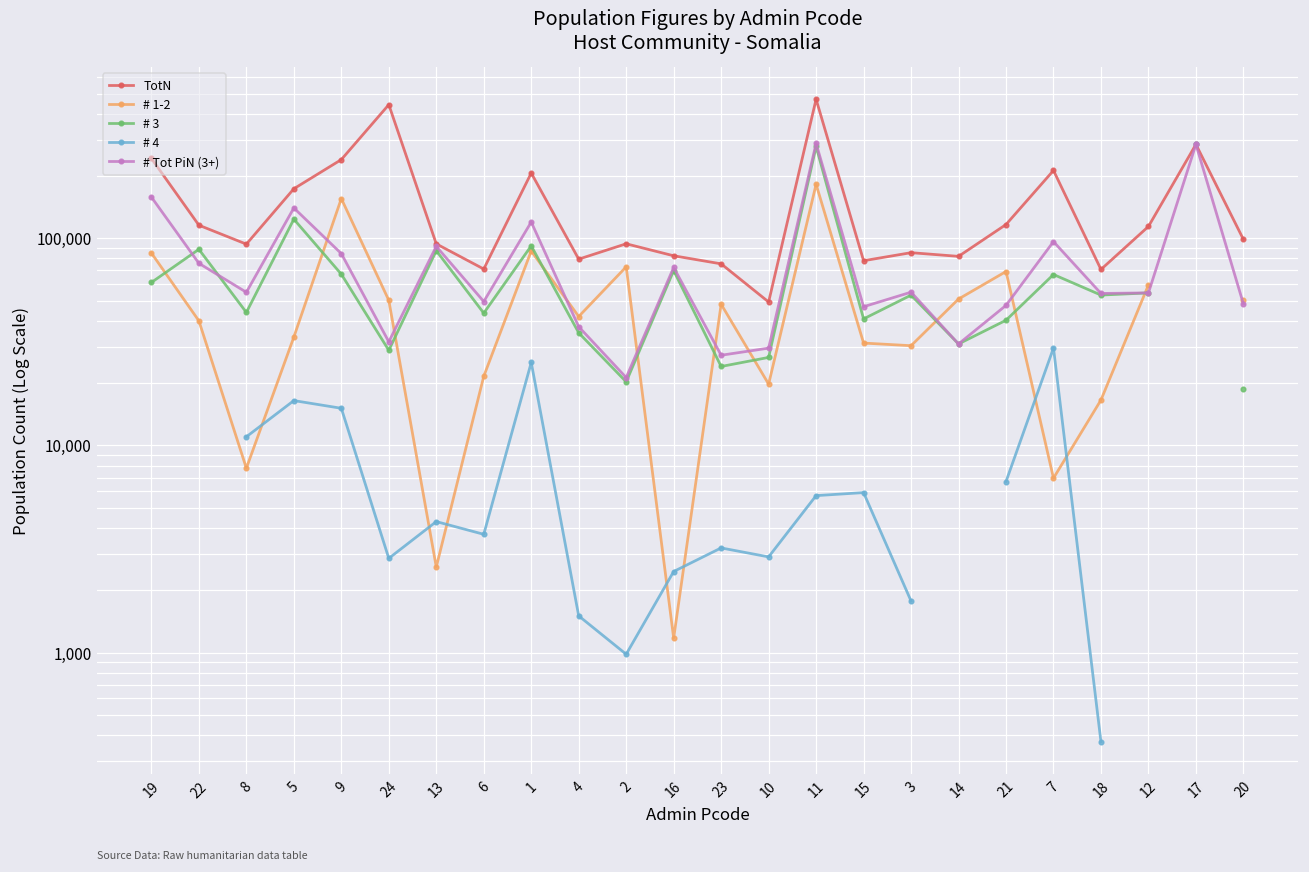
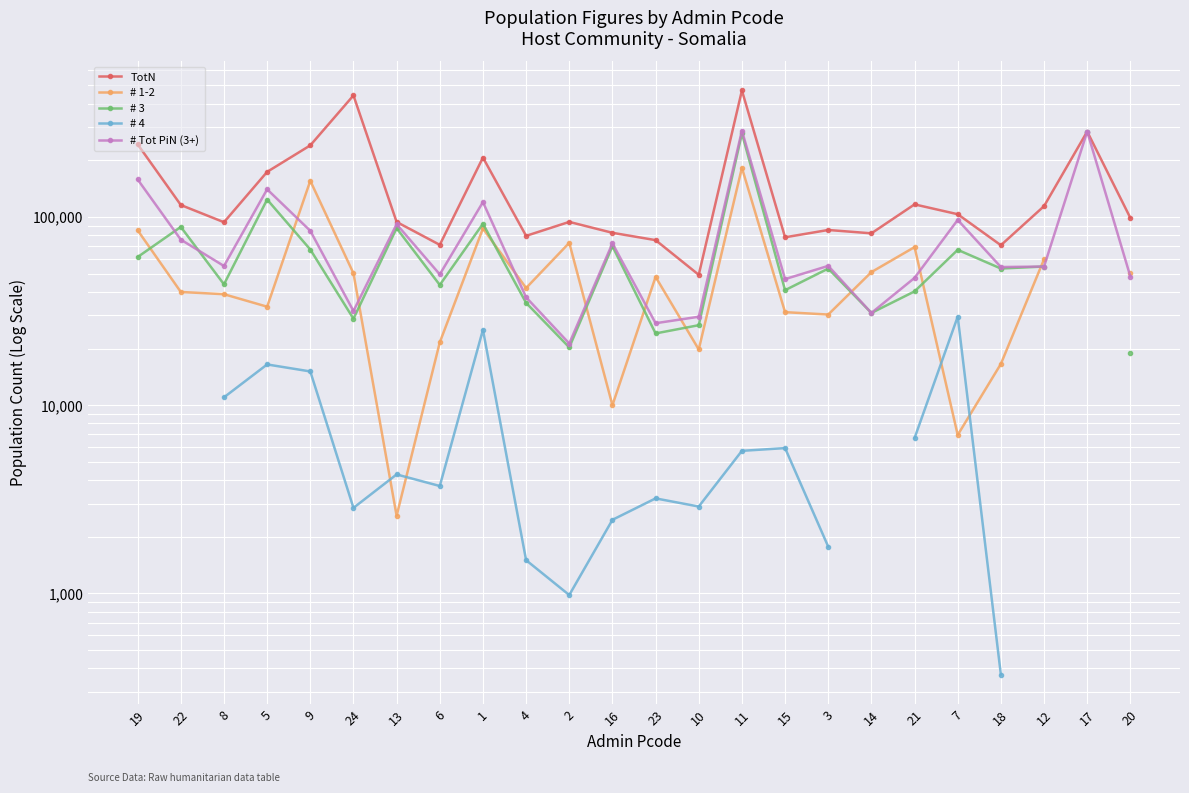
# 1-2, 8: 7,800 -> 39,000
# 1-2, 16: 1,200 -> 10,000
TotN, 7: 210,000 -> 100,000
